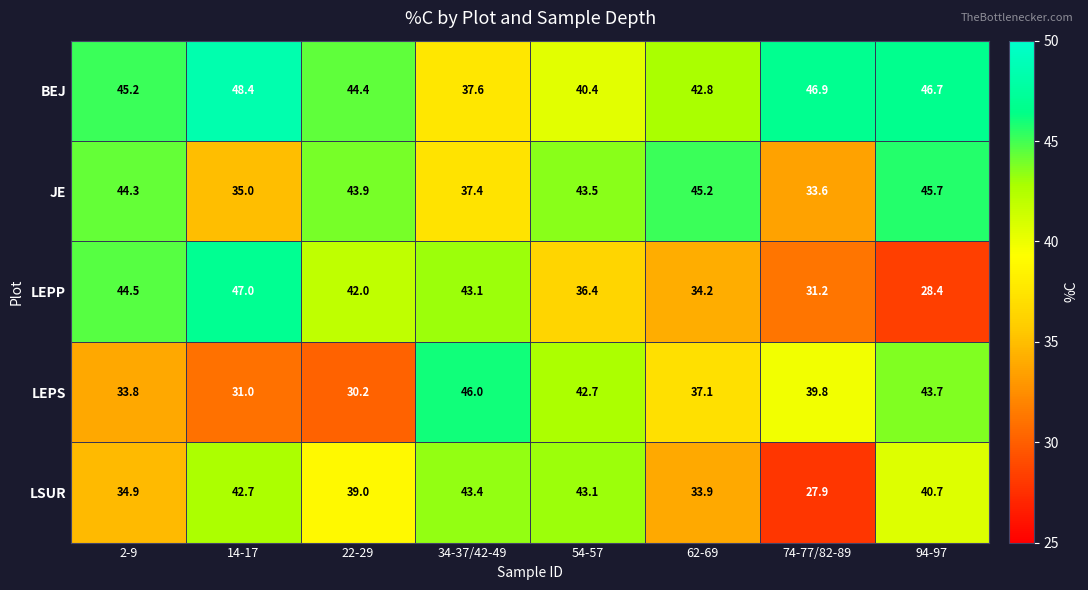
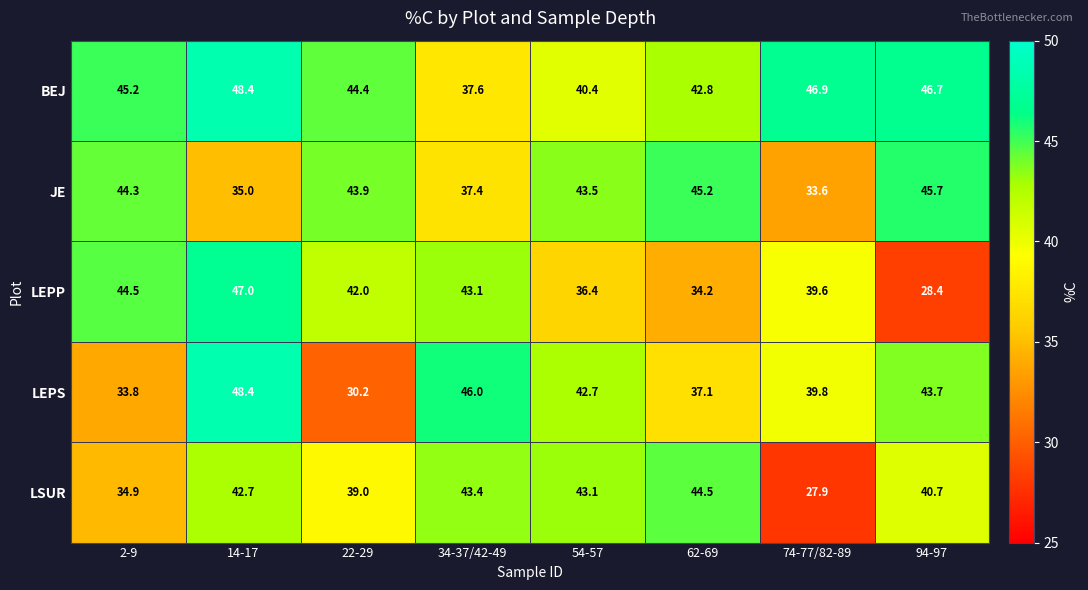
LEPP, 74-77/82-89: 31.2 -> 39.6
LEPS, 14-17: 31.0 -> 48.4
LSUR, 62-69: 33.9 -> 44.5
